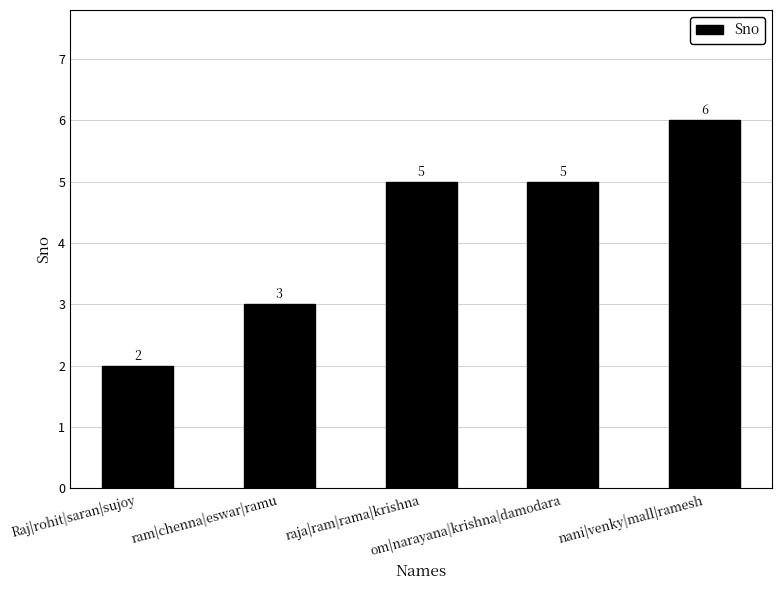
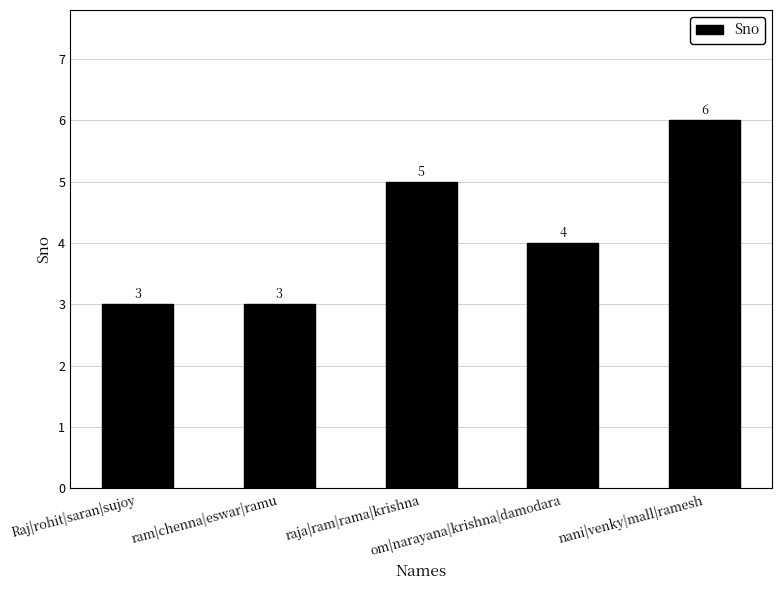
Raj|rohit|saran|sujoy: 2 -> 3
om|narayana|krishna|damodara: 5 -> 4
